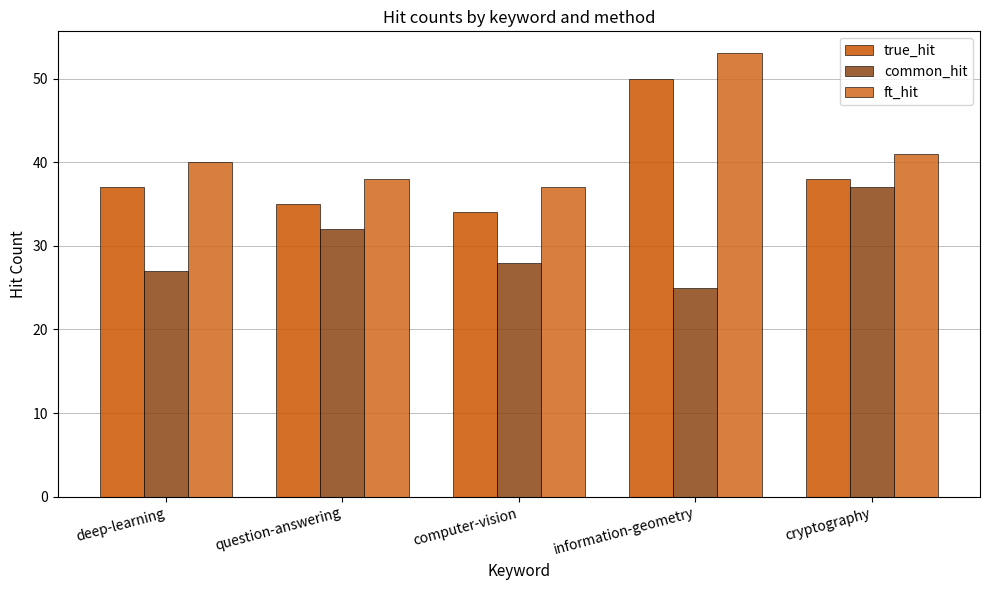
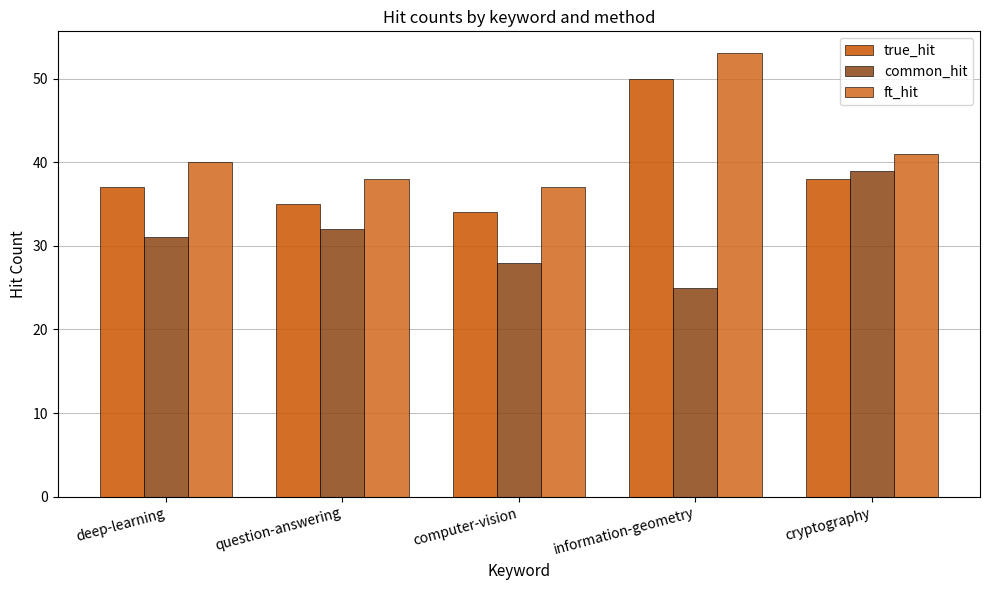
common_hit, deep-learning: 27 -> 31
common_hit, cryptography: 37 -> 39
